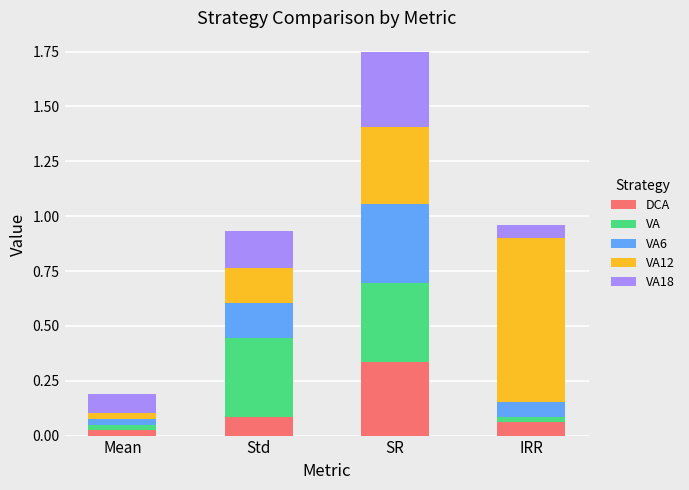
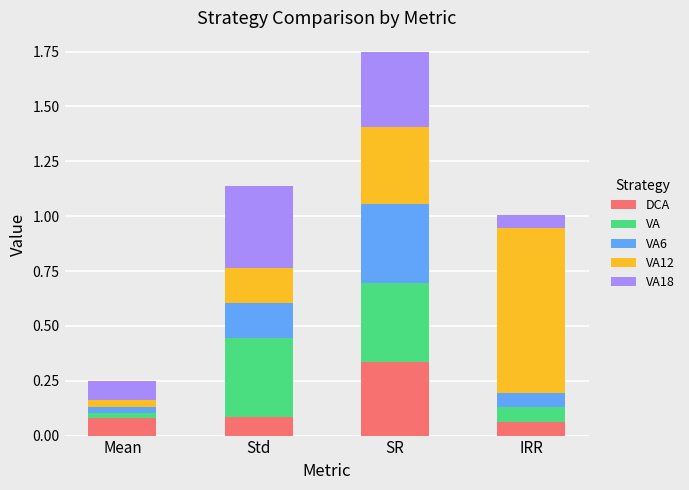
DCA, Mean: 0.02 -> 0.08
VA18, Std: 0.17 -> 0.37
VA, IRR: 0.03 -> 0.07
